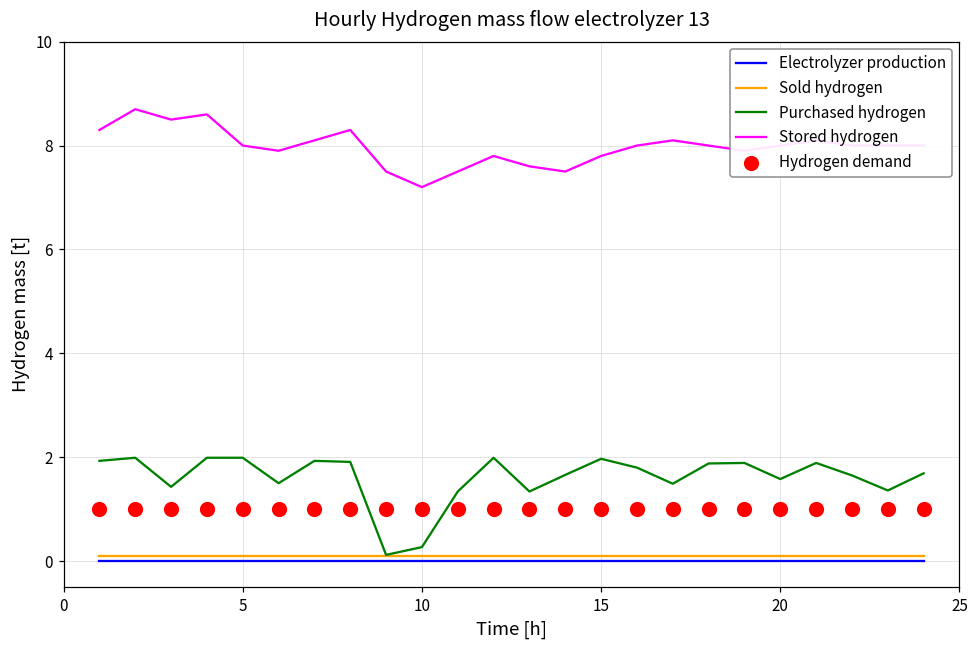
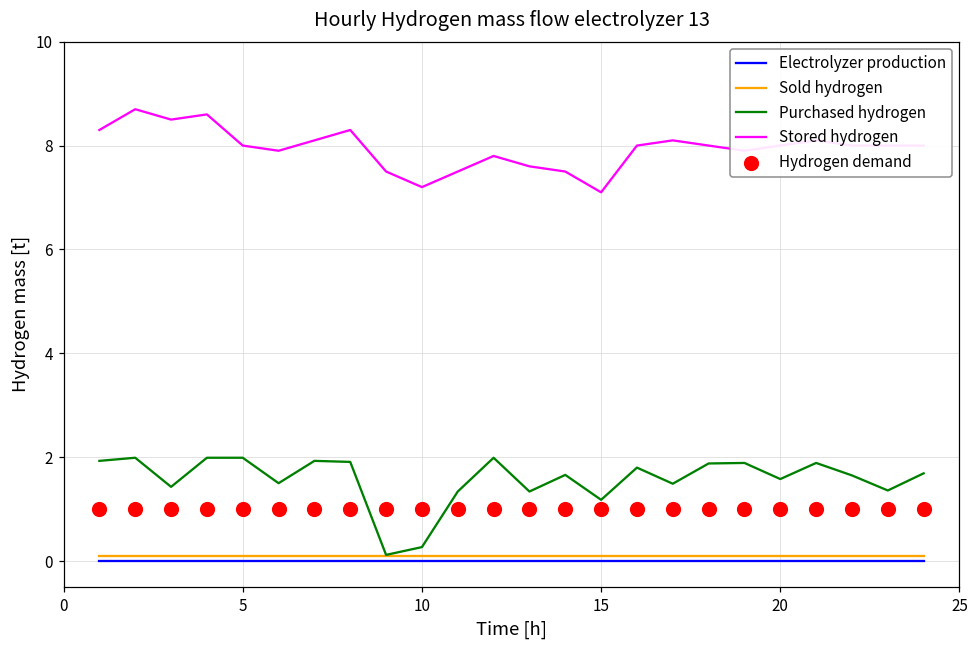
Purchased hydrogen, 15: 2.0 -> 1.2
Stored hydrogen, 15: 7.8 -> 7.1
